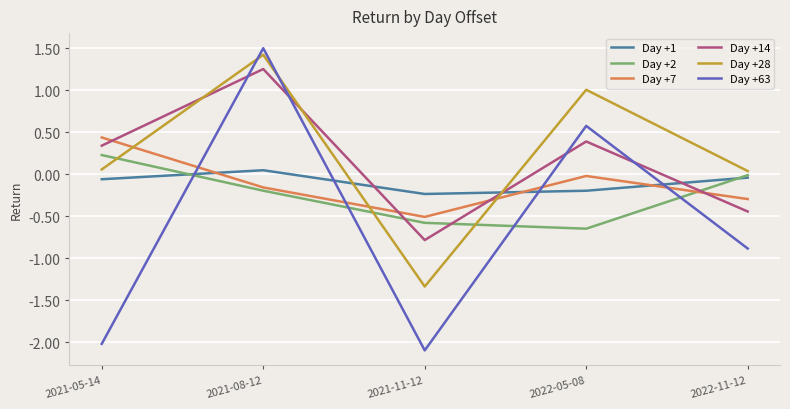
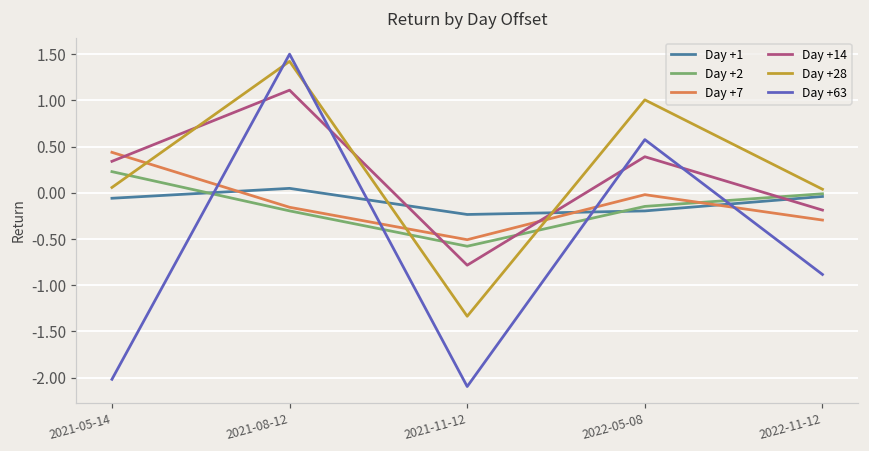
Day +14, 2021-08-12: 1.3 -> 1.1
Day +2, 2022-05-08: -0.6 -> -0.1
Day +14, 2022-11-12: -0.4 -> -0.2
